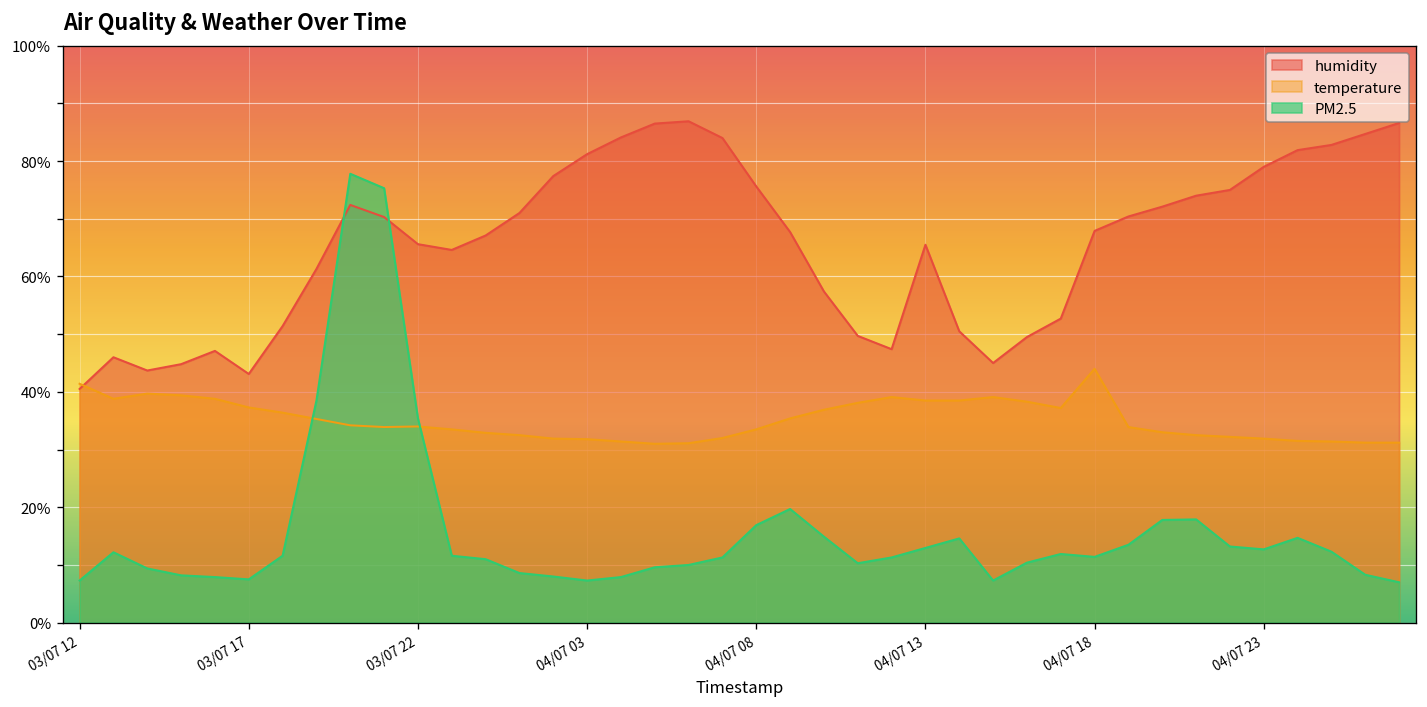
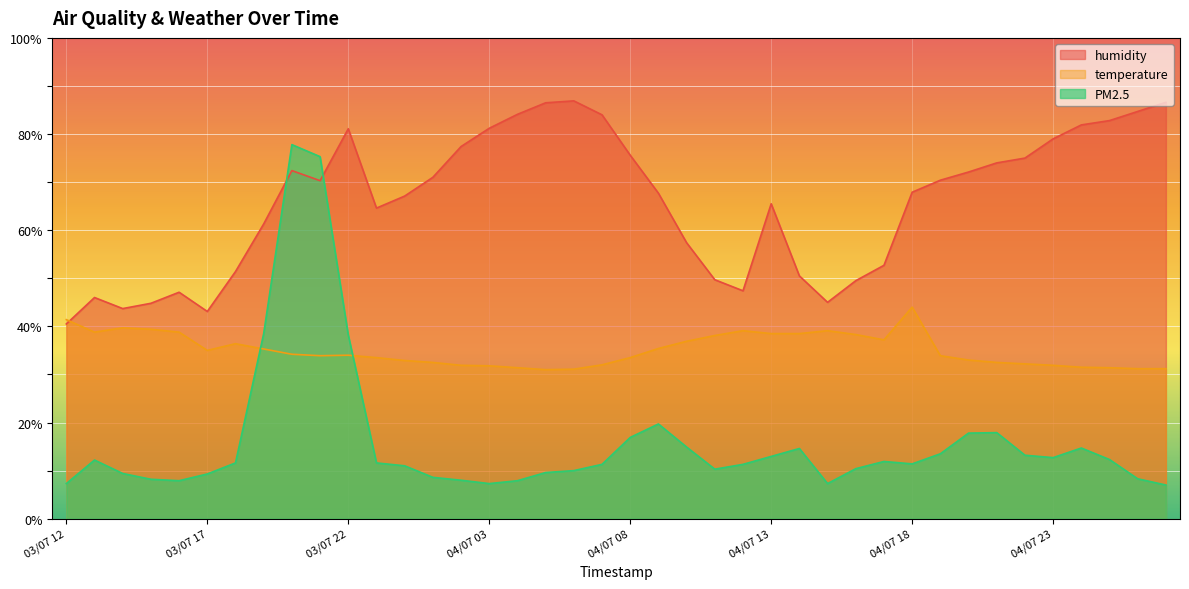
temperature, 03/07 17: 37% -> 35%
PM2.5, 03/07 17: 8% -> 9%
humidity, 03/07 22: 66% -> 81%
PM2.5, 03/07 22: 35% -> 38%
